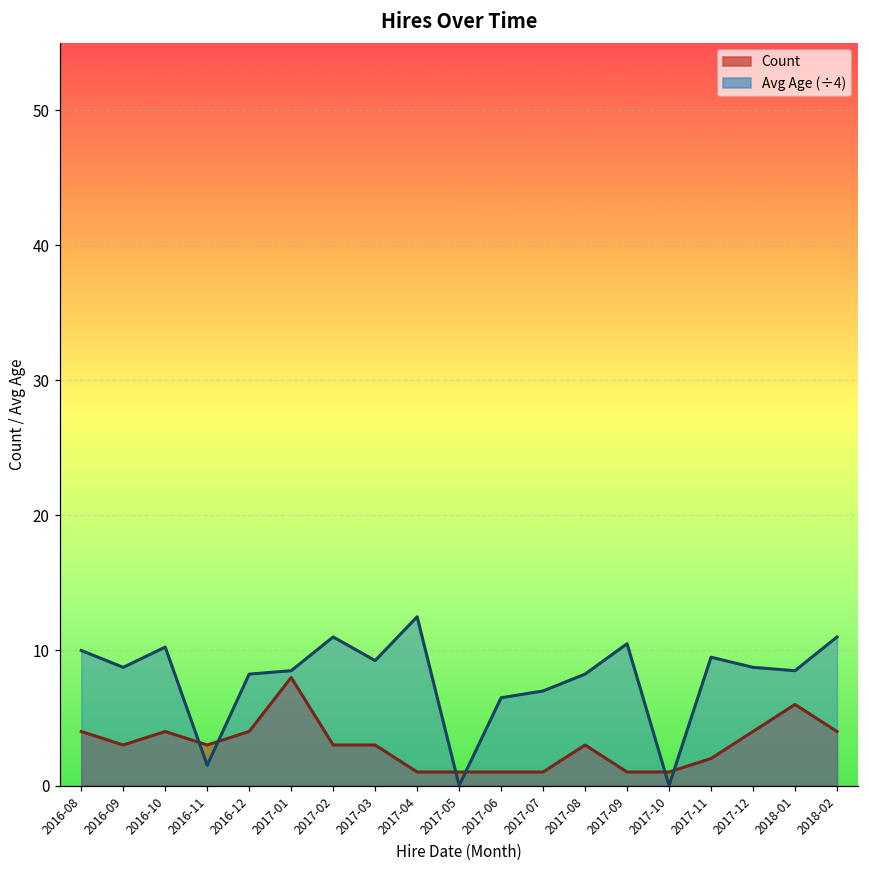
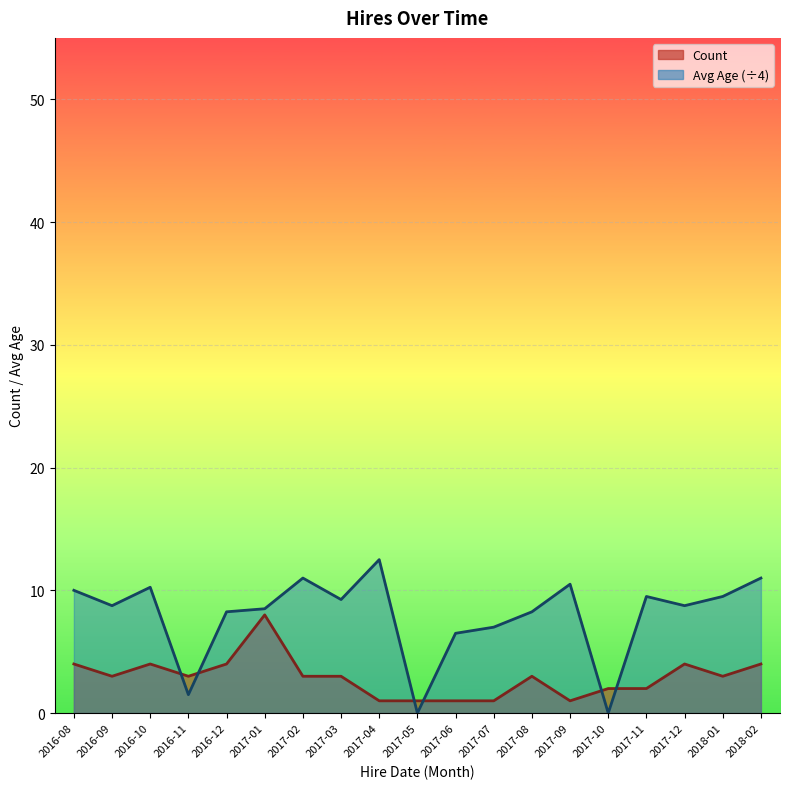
Count, 2017-10: 1 -> 2
Count, 2018-01: 6 -> 3
Avg Age (÷4), 2018-01: 8.5 -> 9.5
